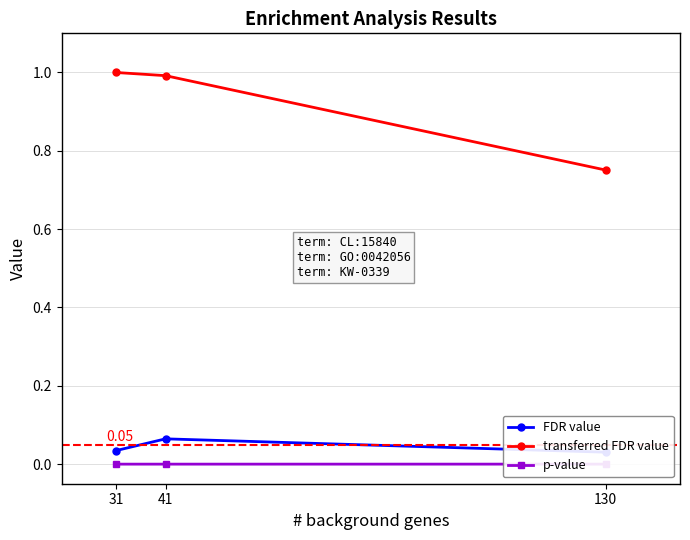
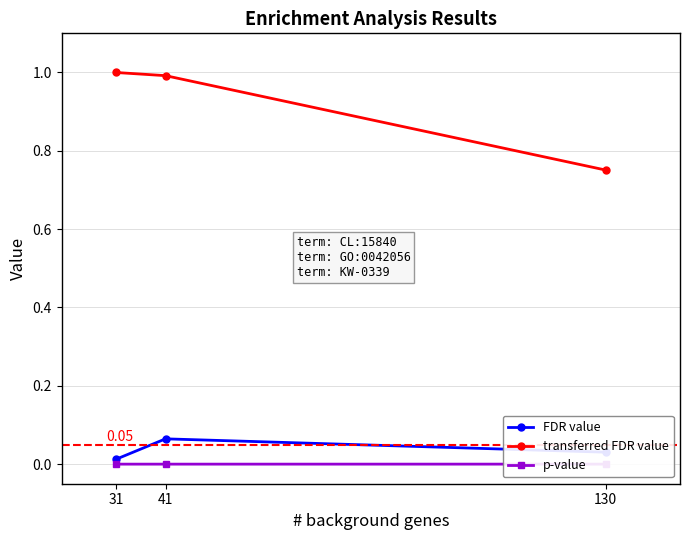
FDR value, 31: 0.03 -> 0.01
